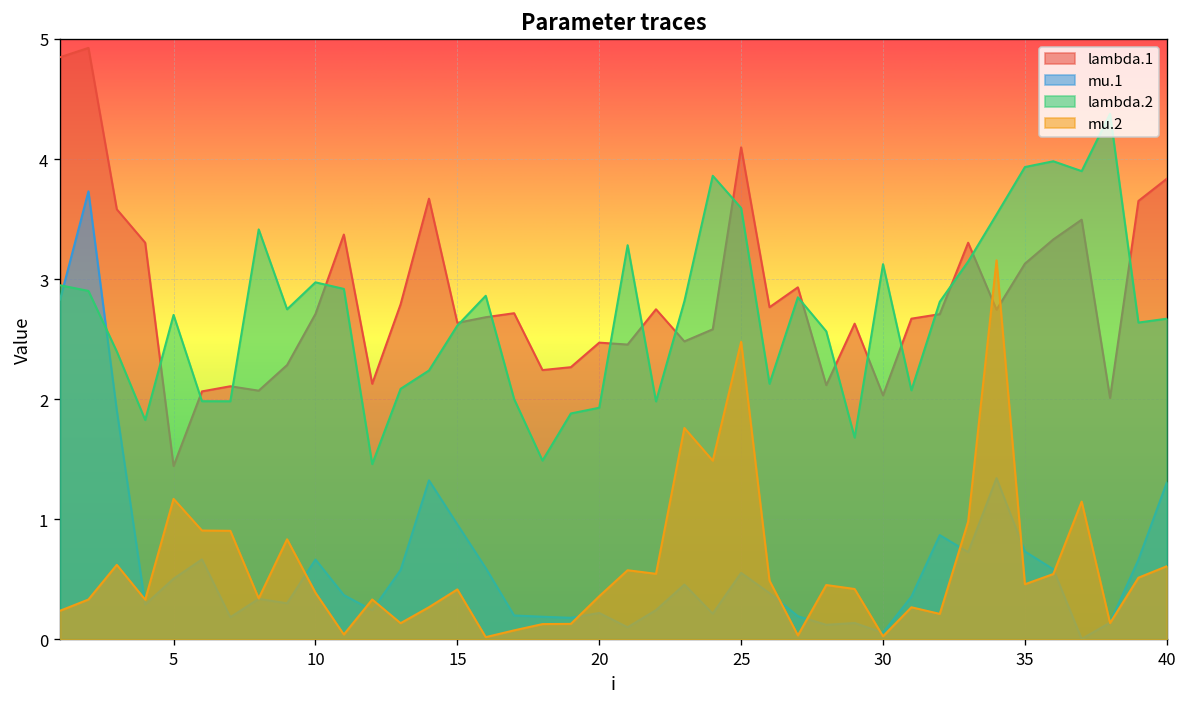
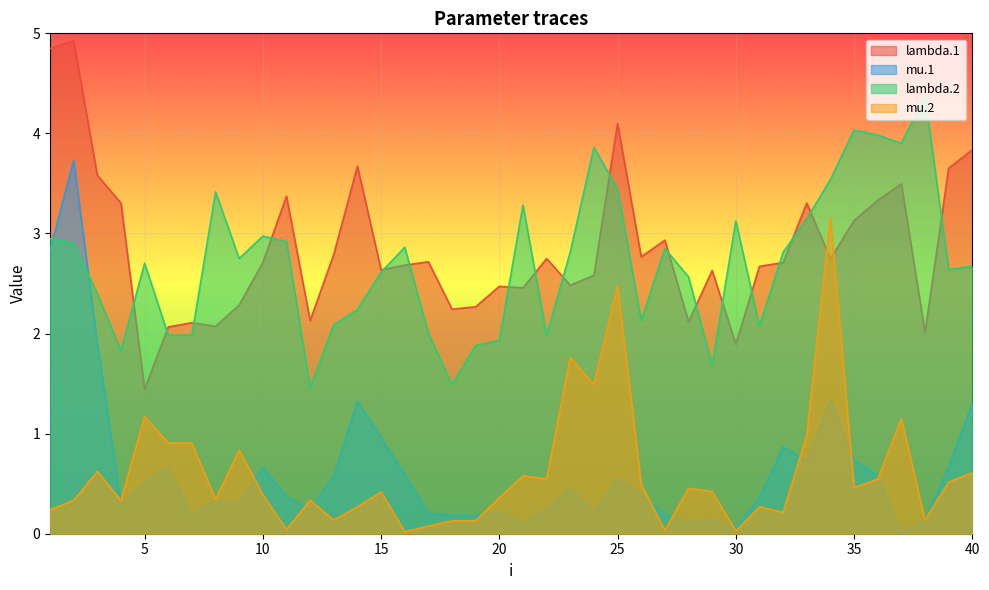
lambda.2, 25: 3.59 -> 3.44
lambda.1, 30: 2.03 -> 1.89
lambda.2, 35: 3.93 -> 4.03
